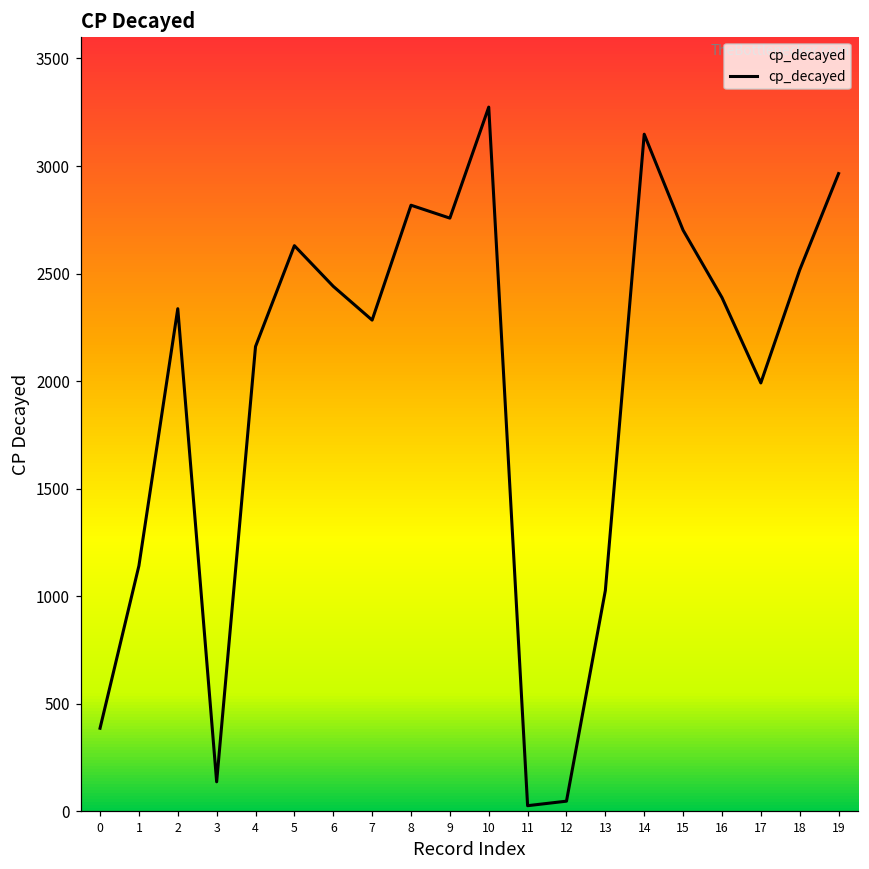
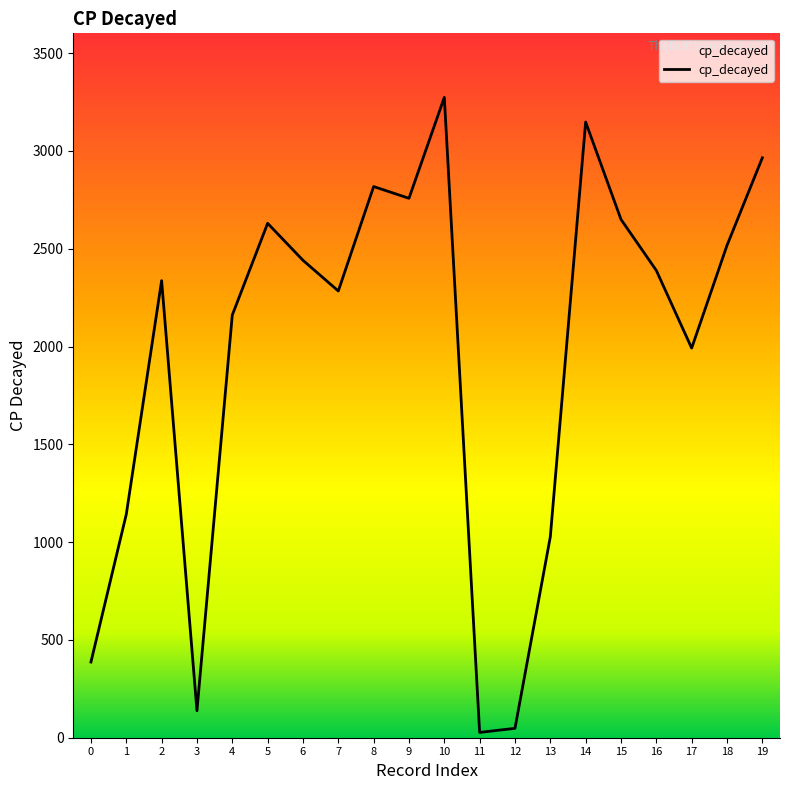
15: 2700 -> 2650
